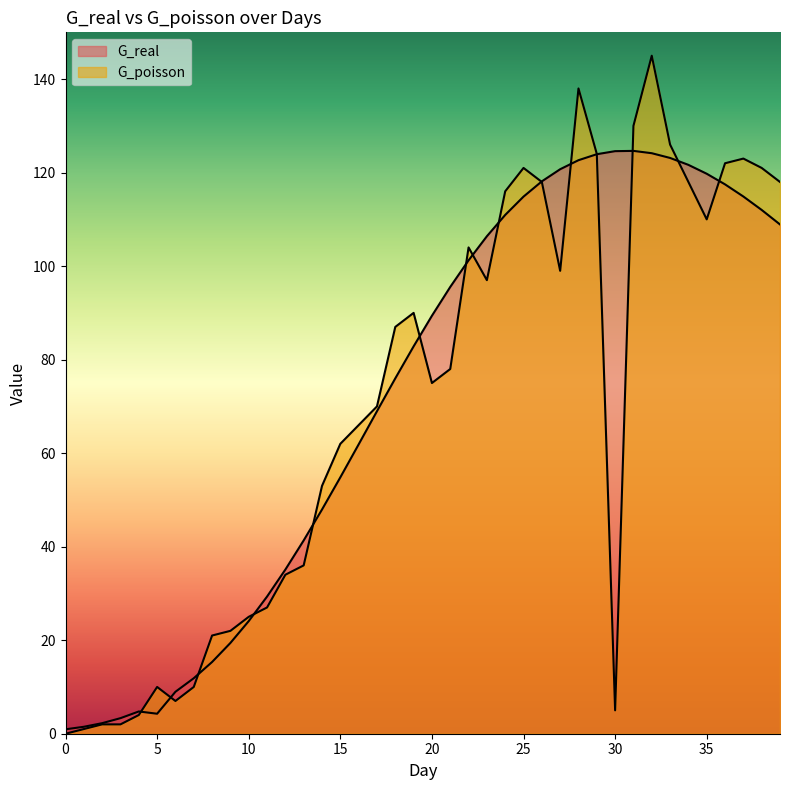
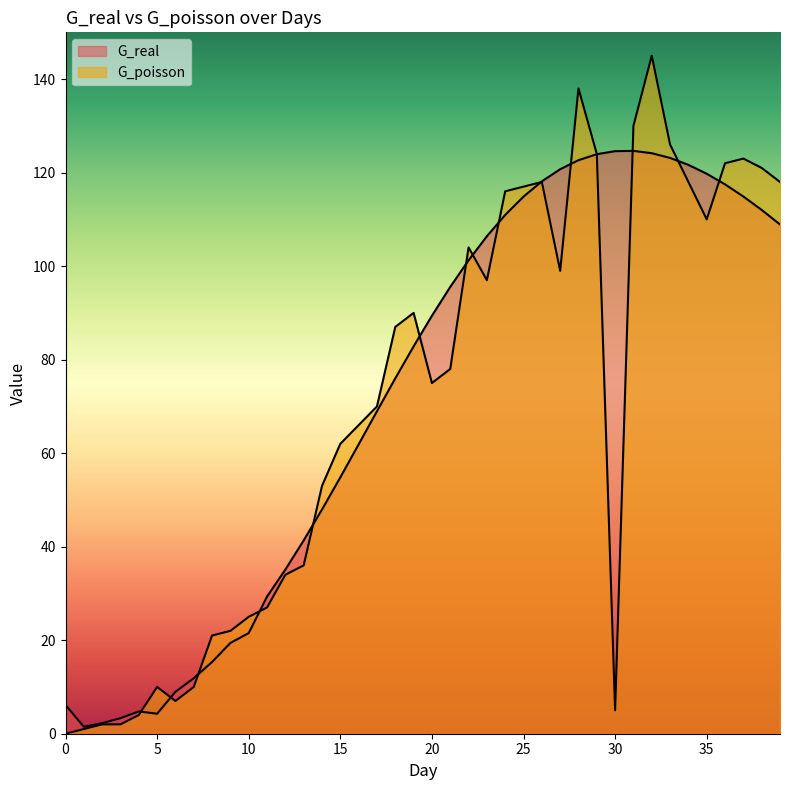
G_real, 0: 1 -> 6
G_real, 10: 24 -> 22
G_poisson, 25: 121 -> 117
